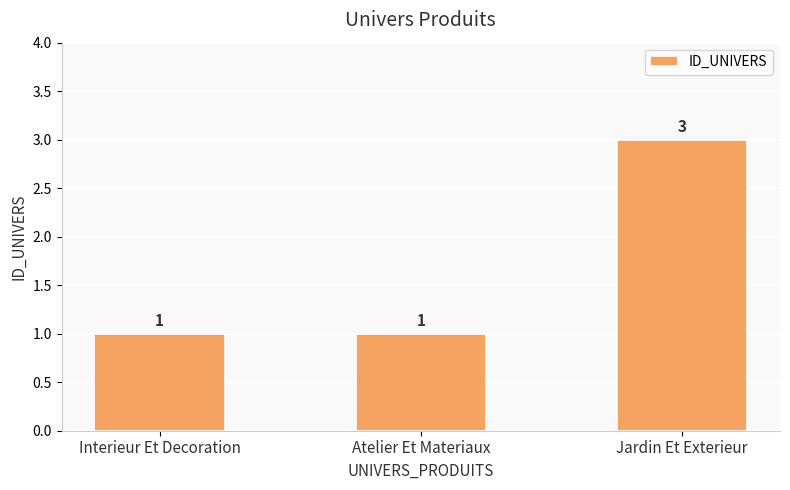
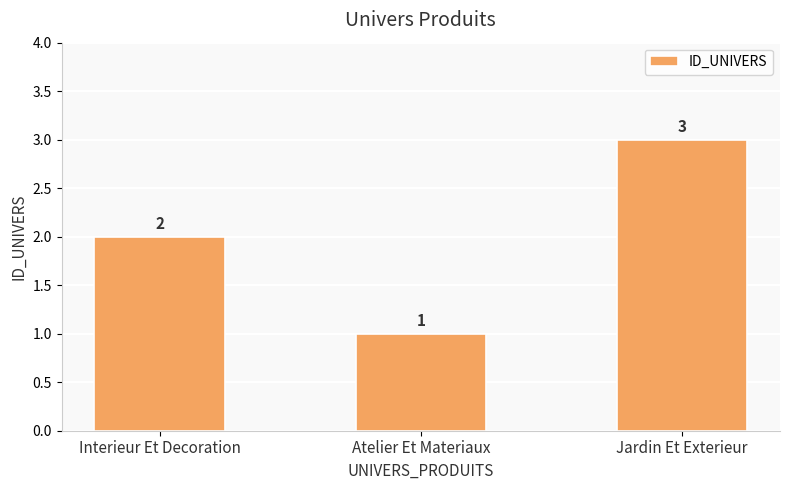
Interieur Et Decoration: 1 -> 2
